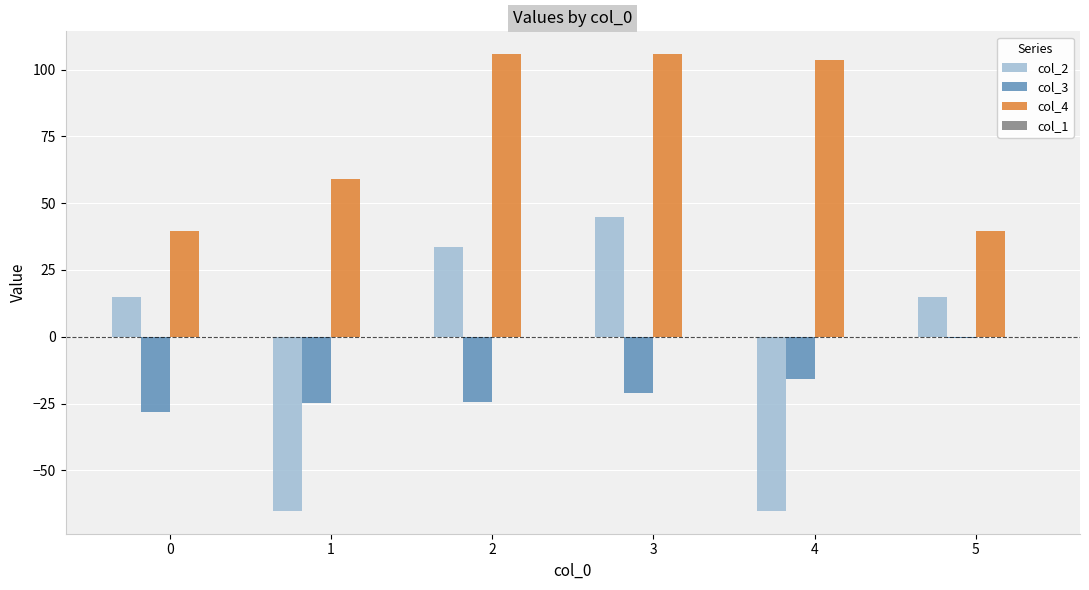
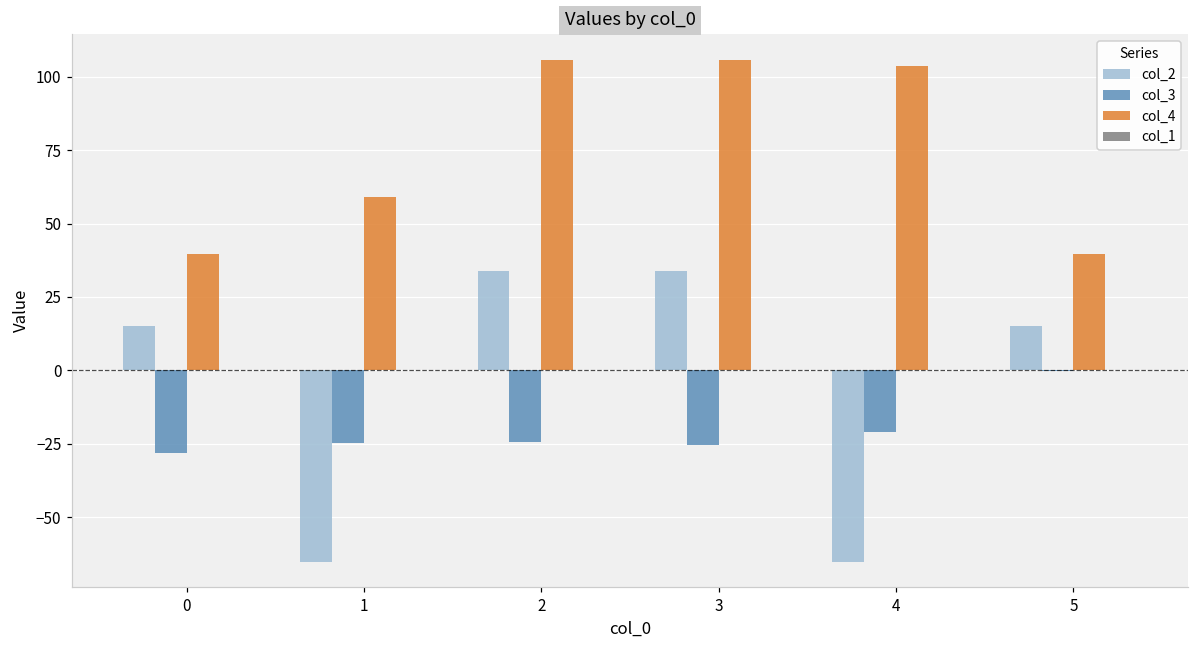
col_2, 3: 45 -> 34
col_3, 3: -21 -> -25
col_3, 4: -16 -> -21
